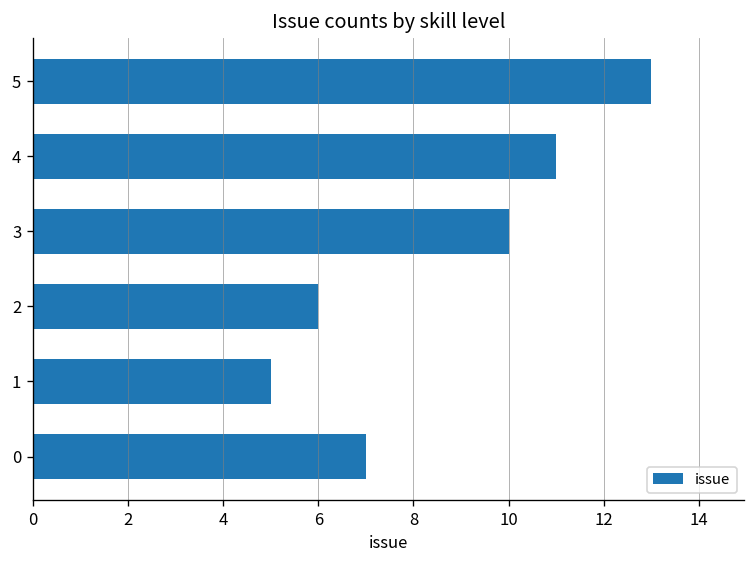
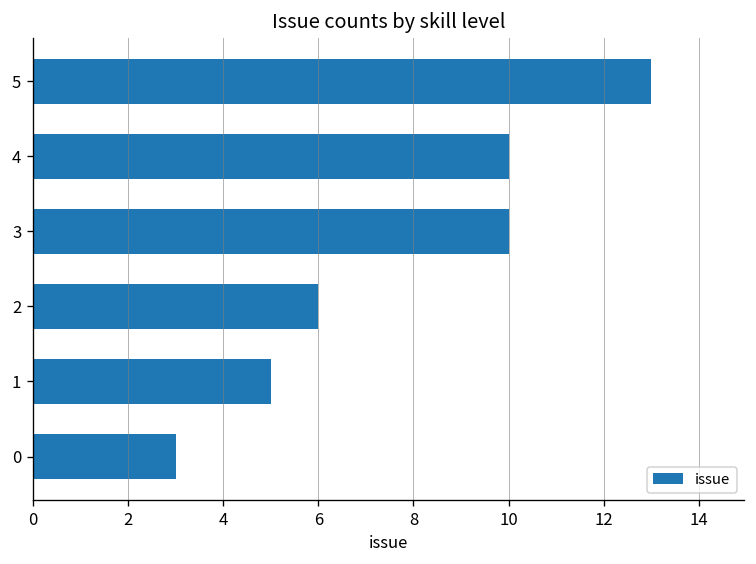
4: 11 -> 10
0: 7 -> 3
